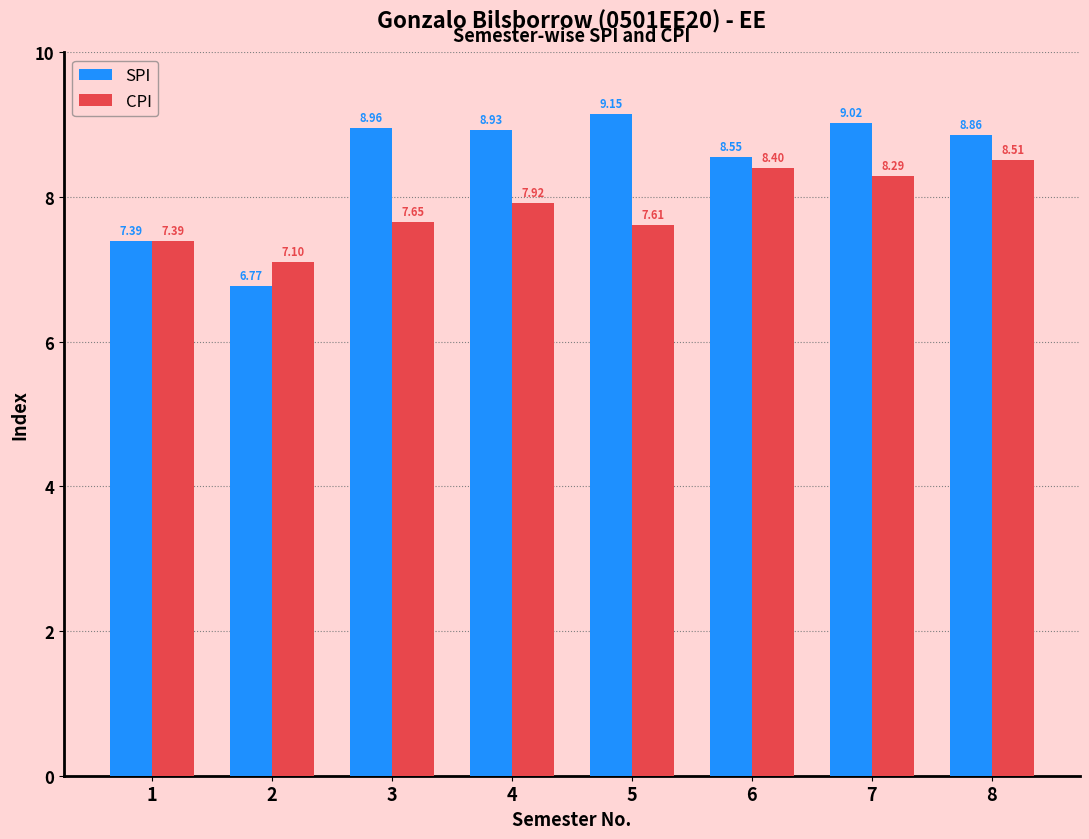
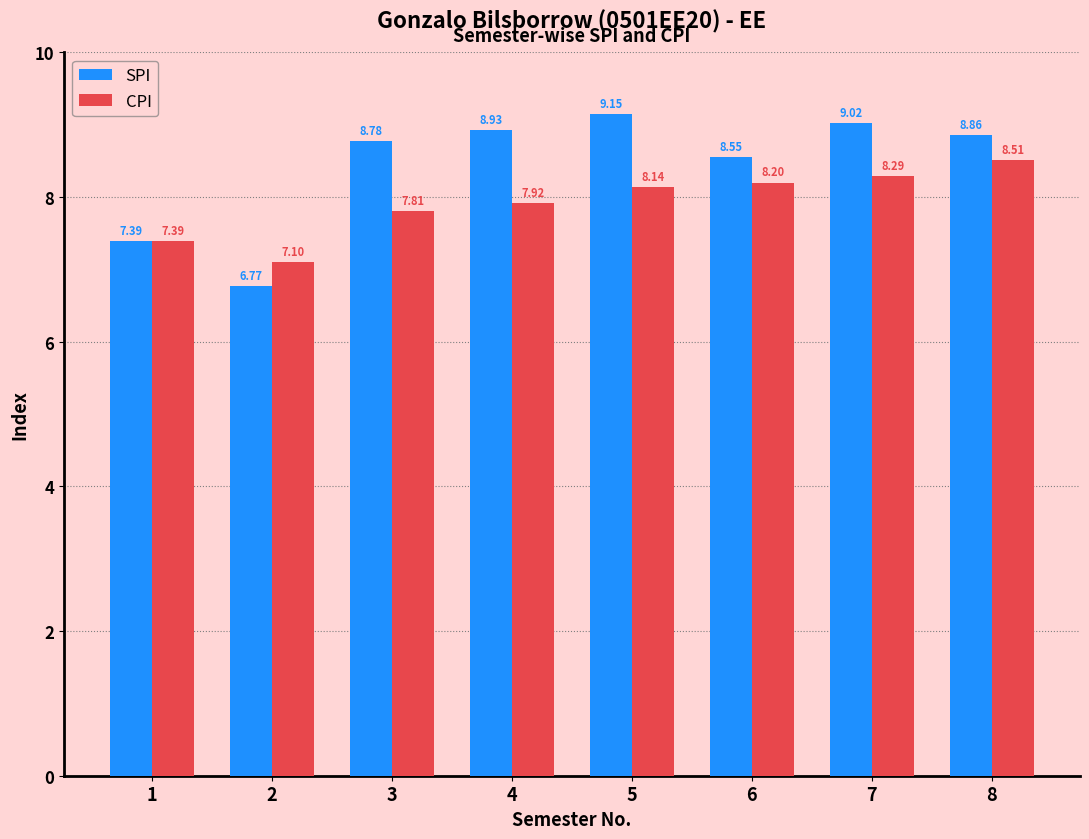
SPI, 3: 8.96 -> 8.78
CPI, 3: 7.65 -> 7.81
CPI, 5: 7.61 -> 8.14
CPI, 6: 8.40 -> 8.20
